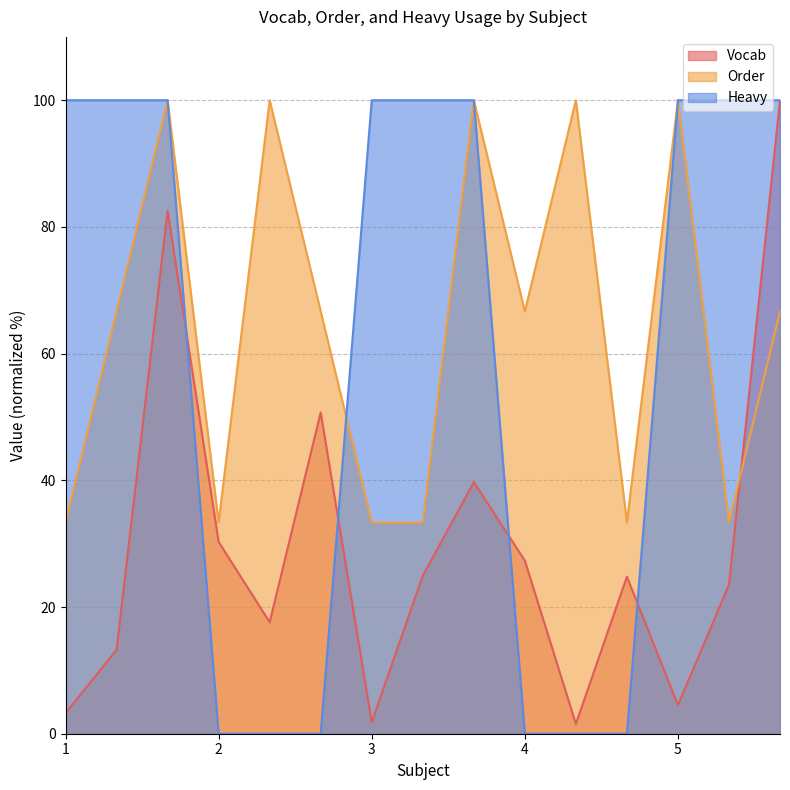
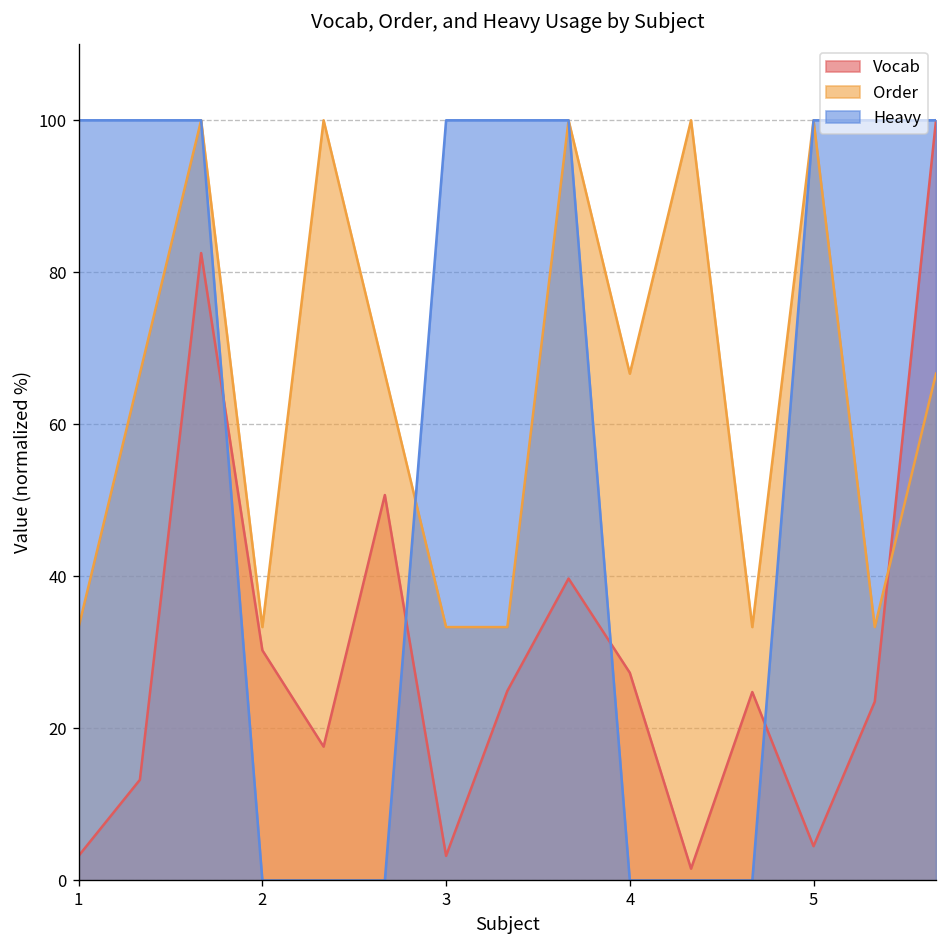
Vocab, 3: 2 -> 3
